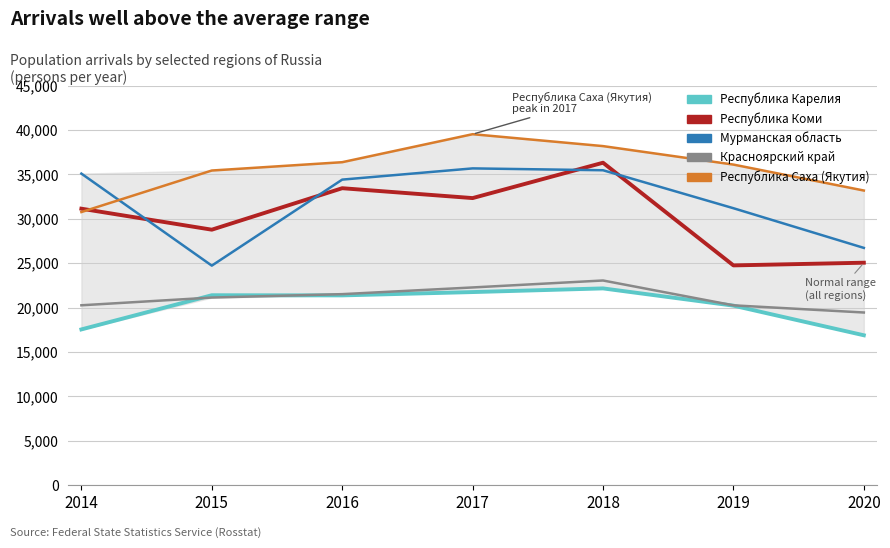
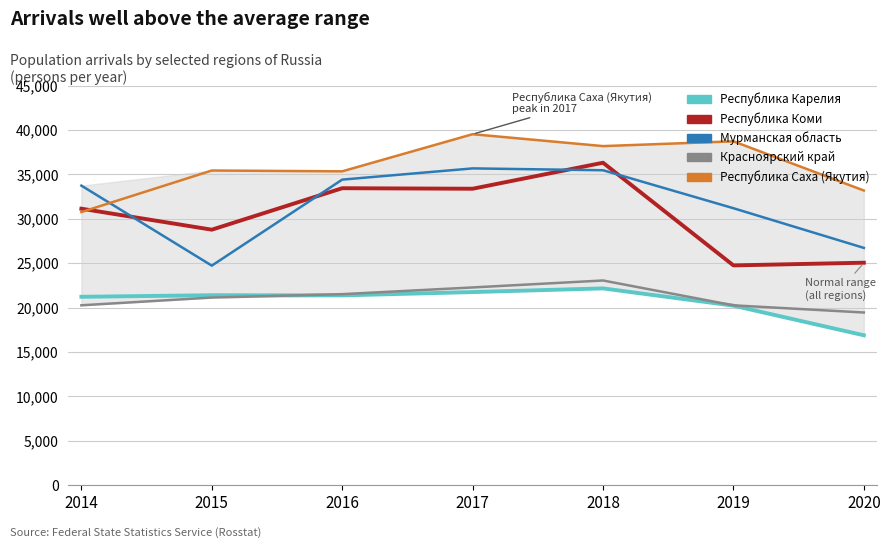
Республика Карелия, 2014: 18,000 -> 21,000
Мурманская область, 2014: 35,000 -> 34,000
Республика Саха (Якутия), 2016: 36,000 -> 35,000
Республика Коми, 2017: 32,000 -> 33,000
Республика Саха (Якутия), 2019: 36,000 -> 39,000
